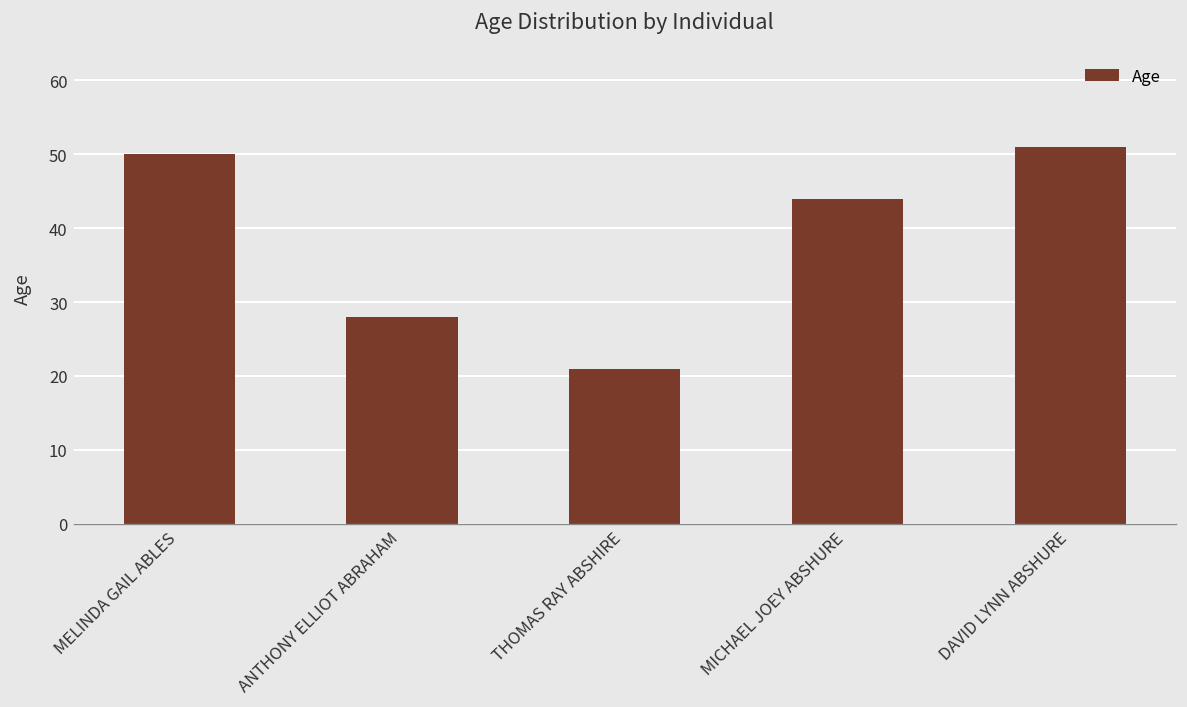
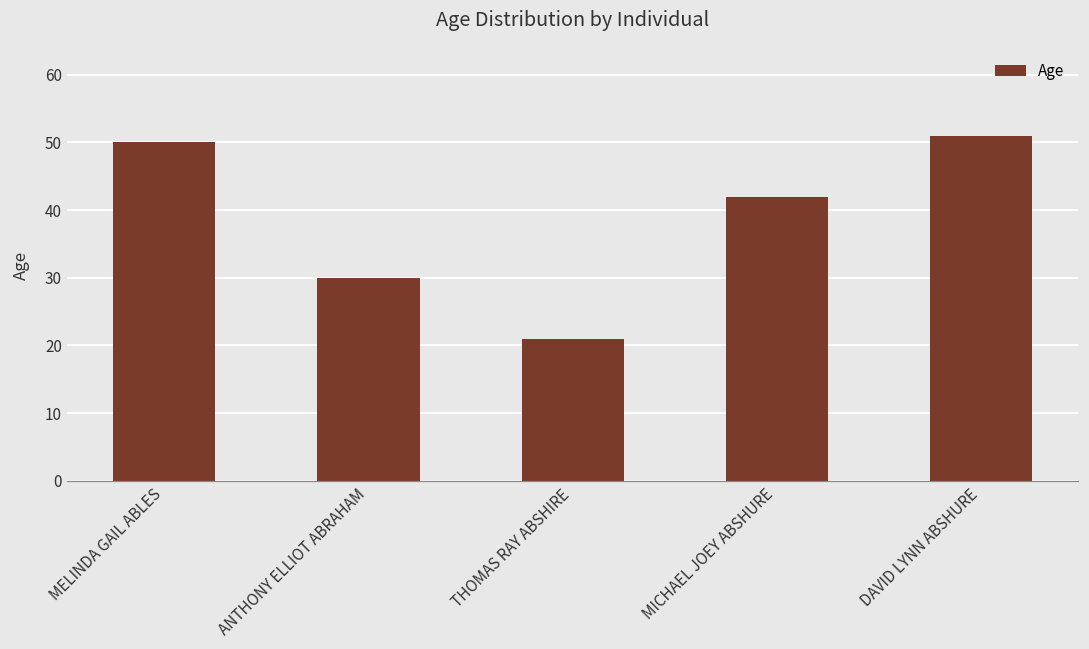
ANTHONY ELLIOT ABRAHAM: 28 -> 30
MICHAEL JOEY ABSHURE: 44 -> 42
